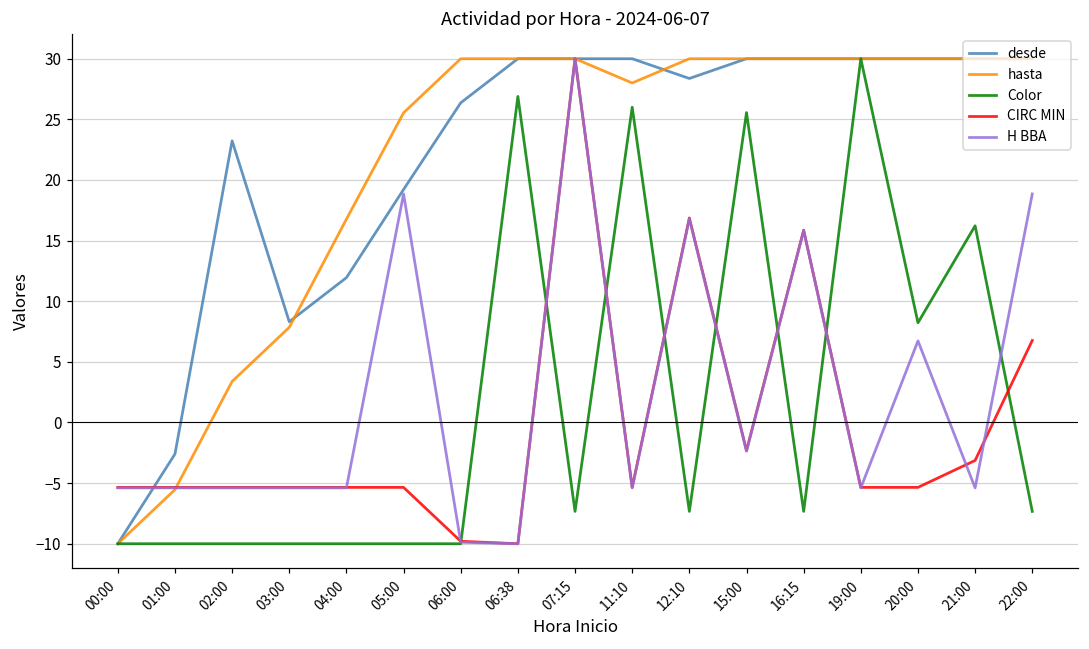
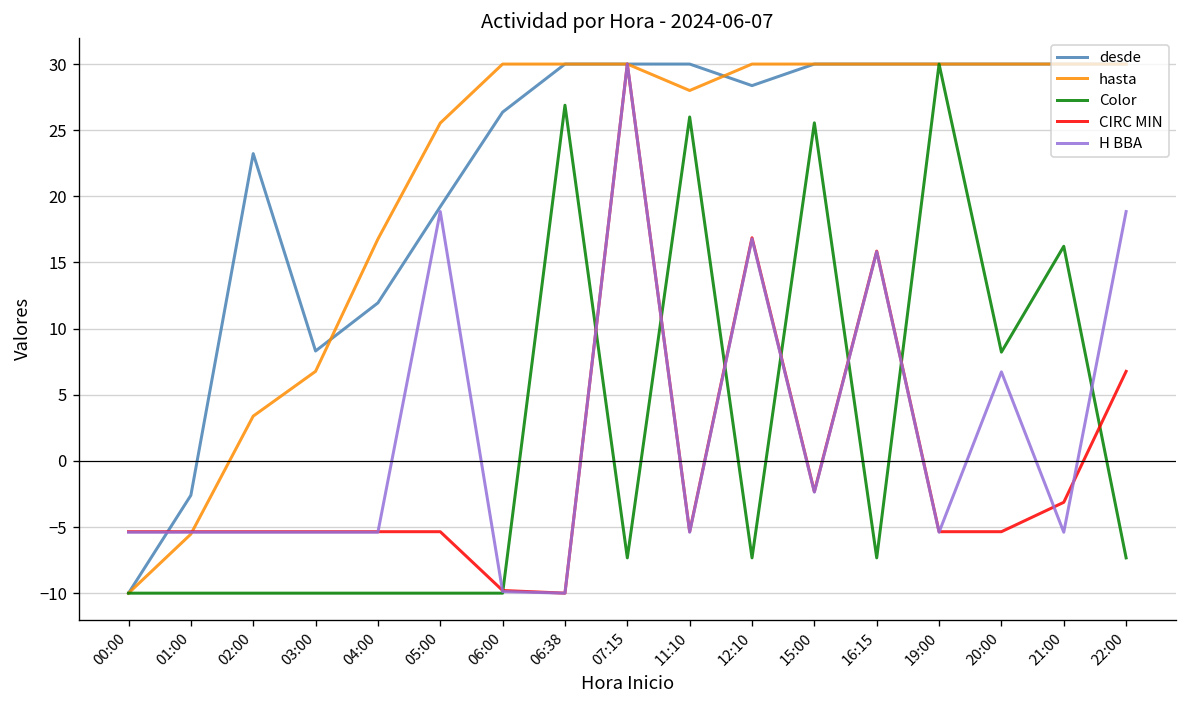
hasta, 03:00: 7.8 -> 6.8
